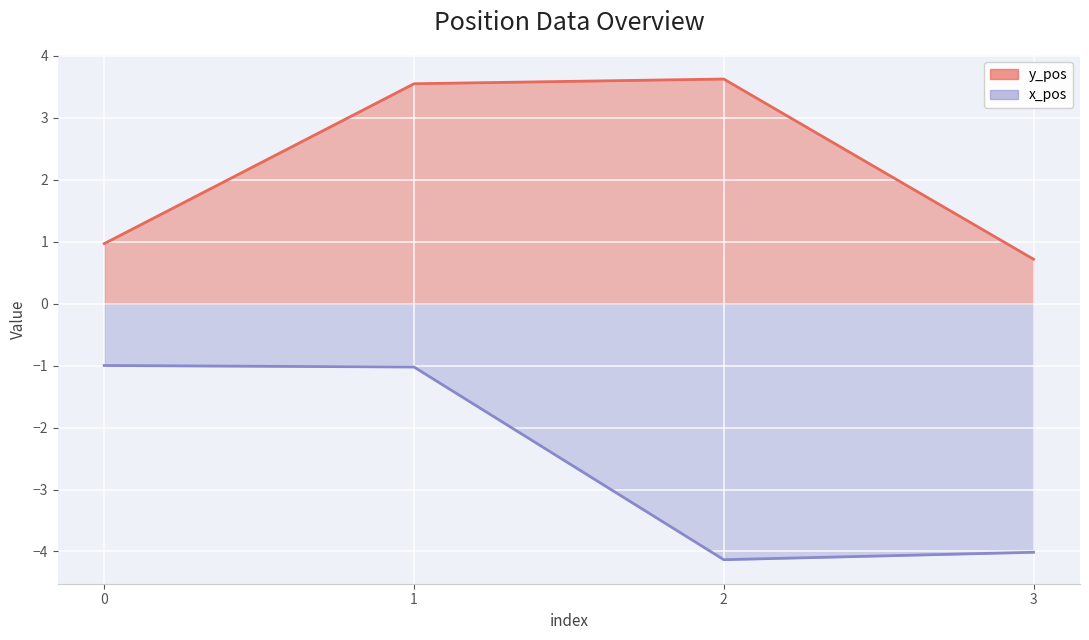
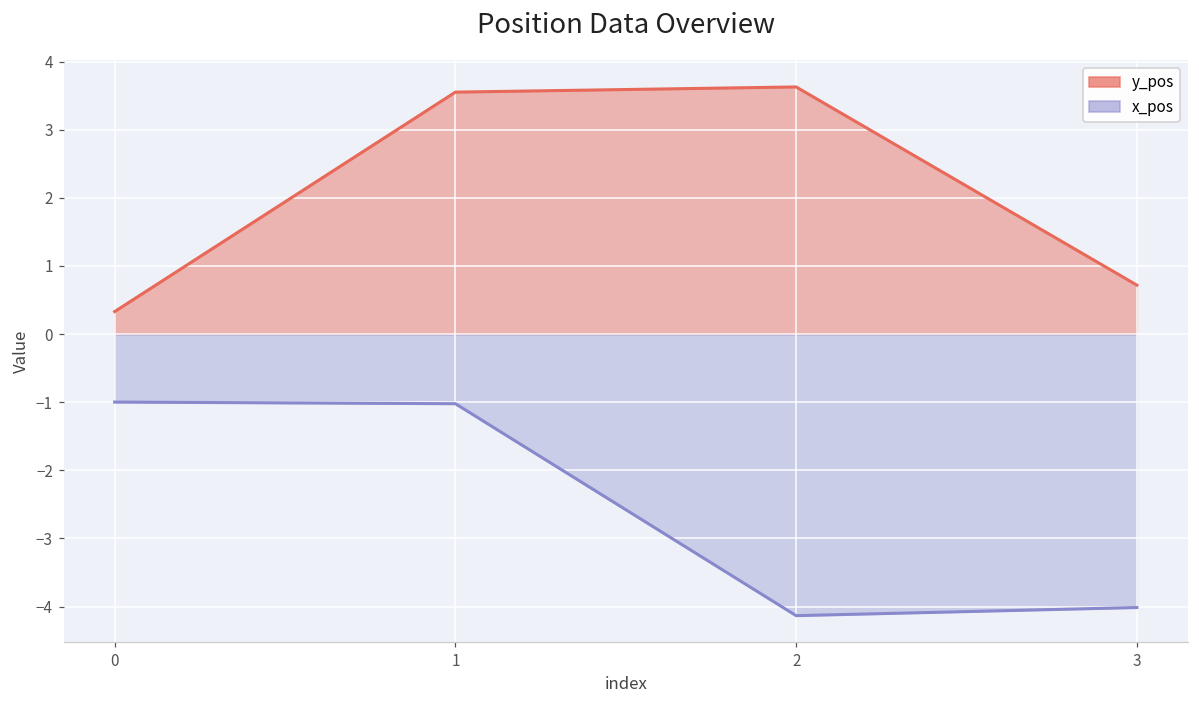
y_pos, 0: 1.0 -> 0.3
